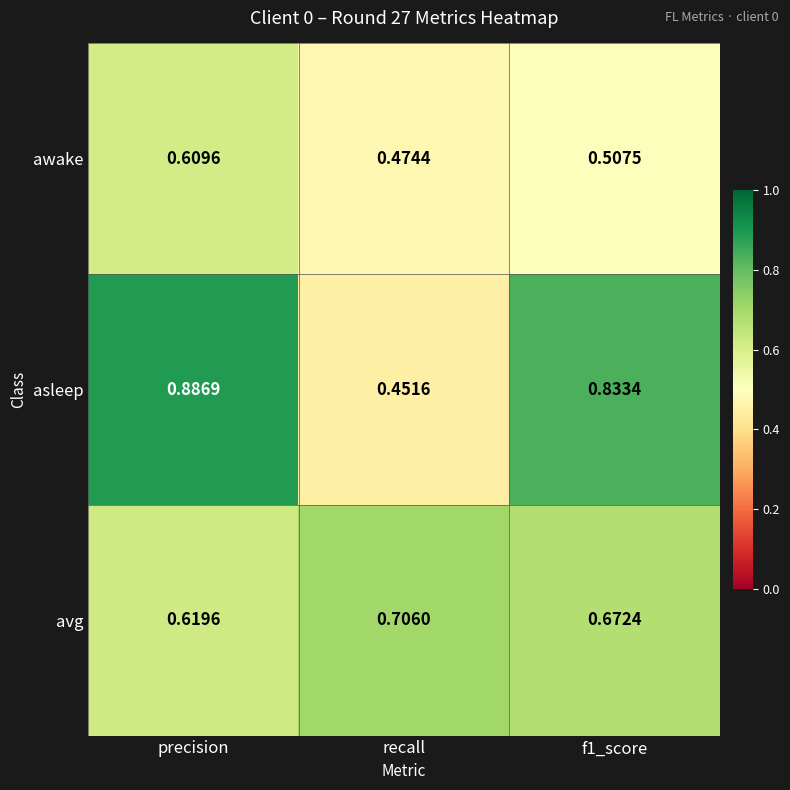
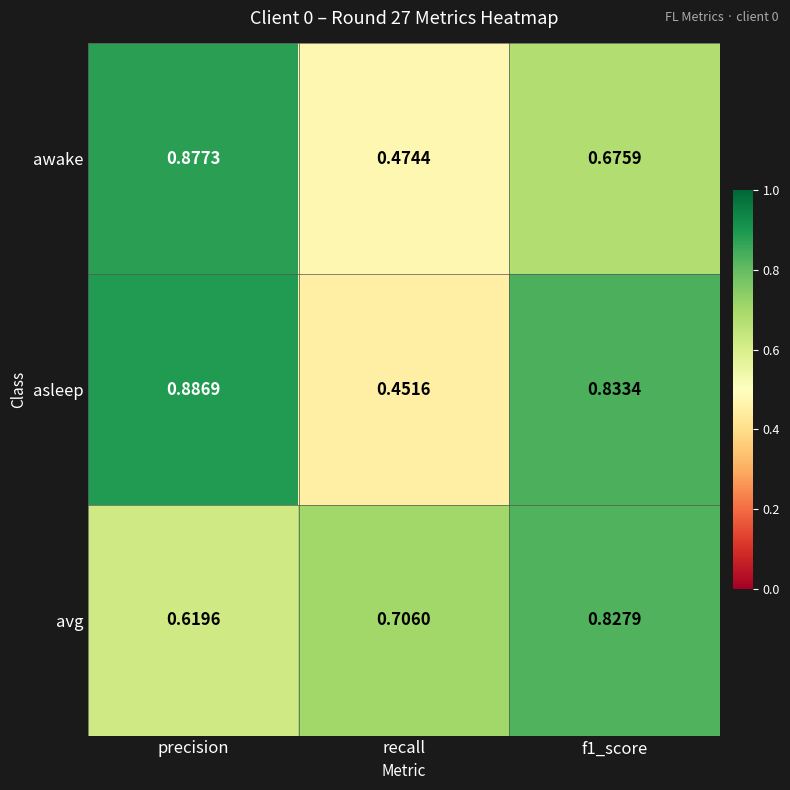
awake, precision: 0.6096 -> 0.8773
awake, f1_score: 0.5075 -> 0.6759
avg, f1_score: 0.6724 -> 0.8279
